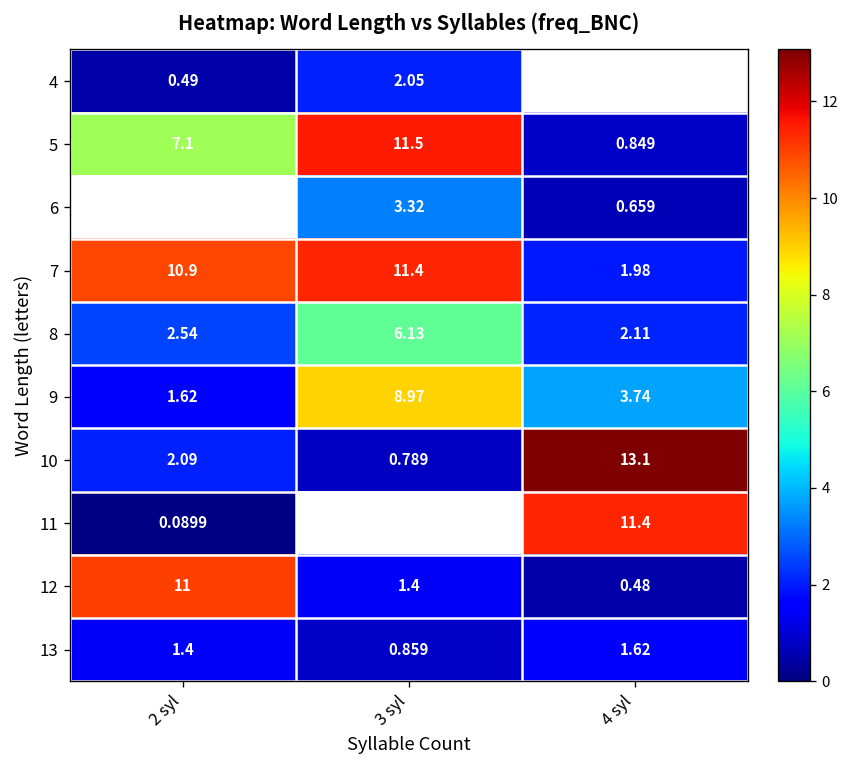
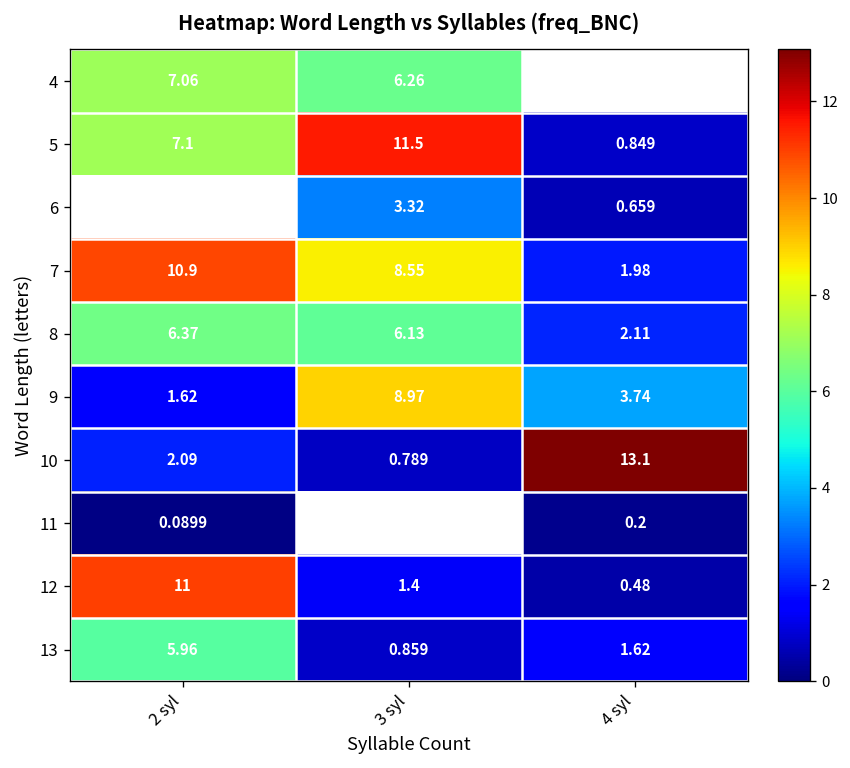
4, 2 syl: 0.49 -> 7.06
4, 3 syl: 2.05 -> 6.26
7, 3 syl: 11.4 -> 8.55
8, 2 syl: 2.54 -> 6.37
11, 4 syl: 11.4 -> 0.2
13, 2 syl: 1.4 -> 5.96
